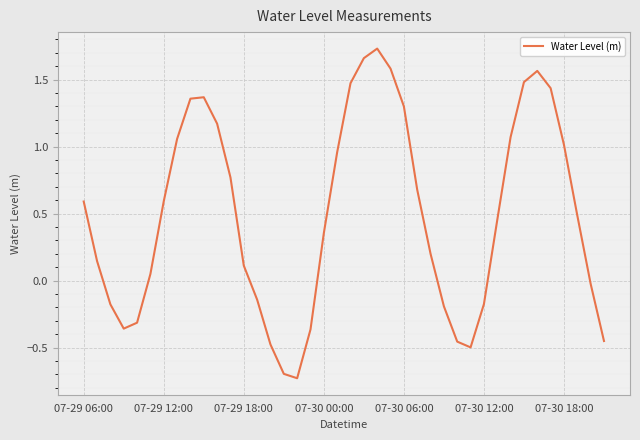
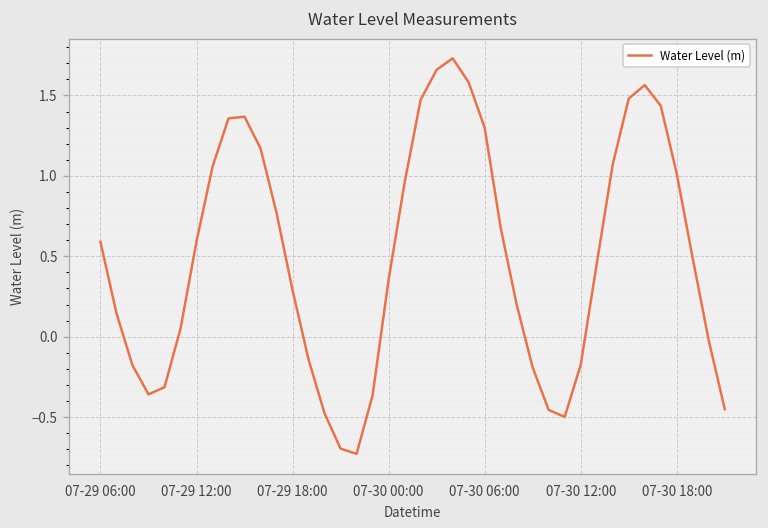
07-29 18:00: 0.11 -> 0.29
